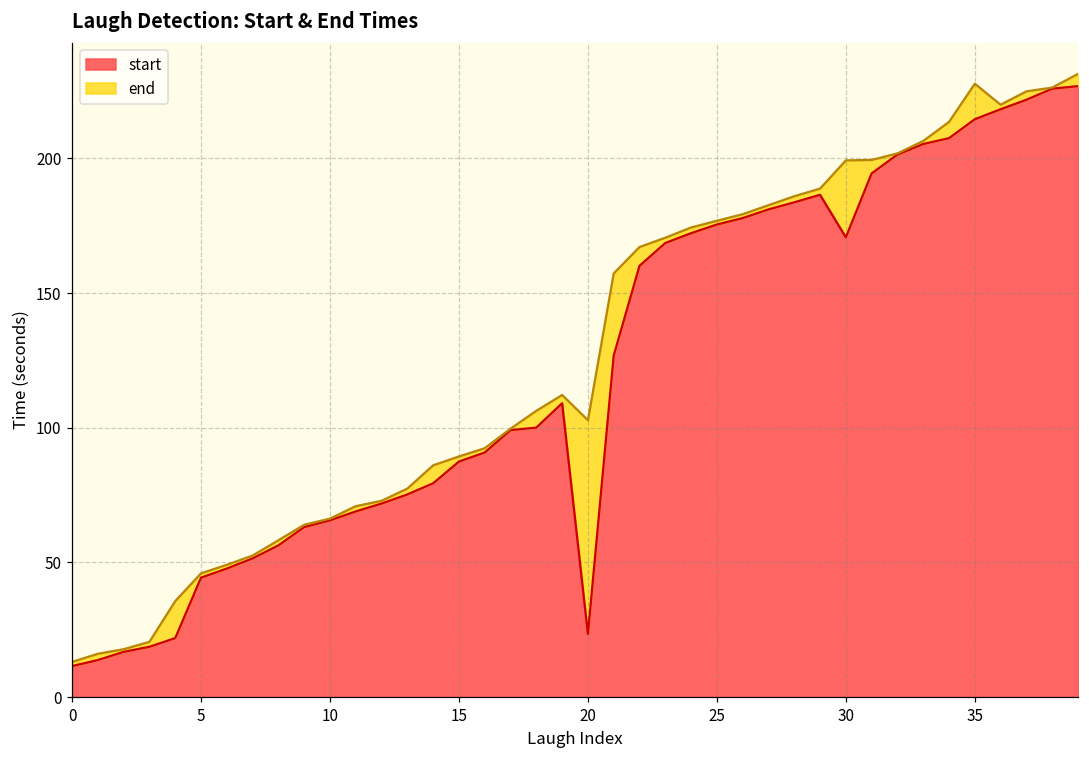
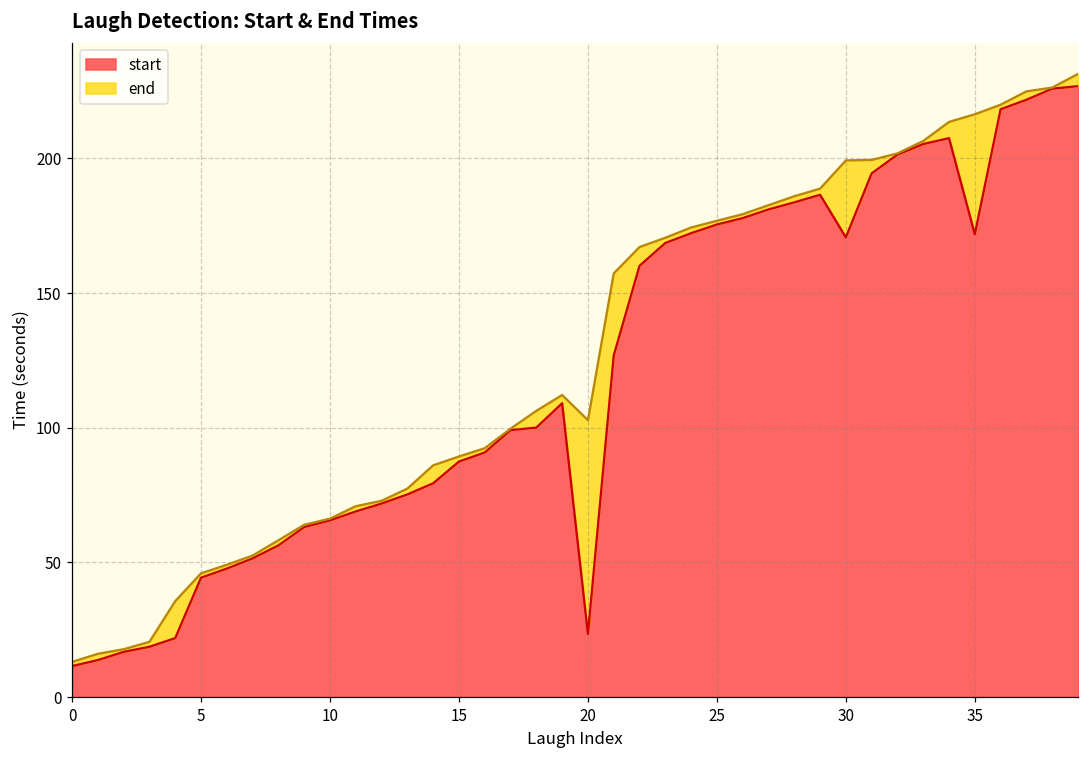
start, 35: 215 -> 172
end, 35: 228 -> 216
